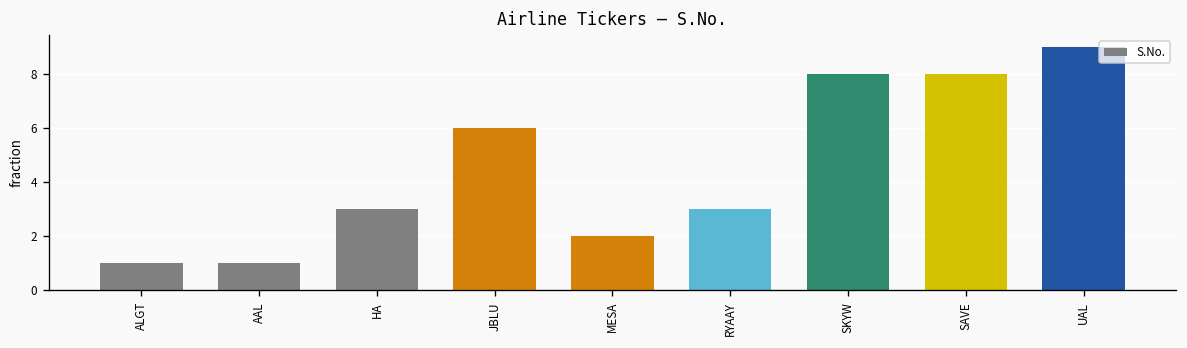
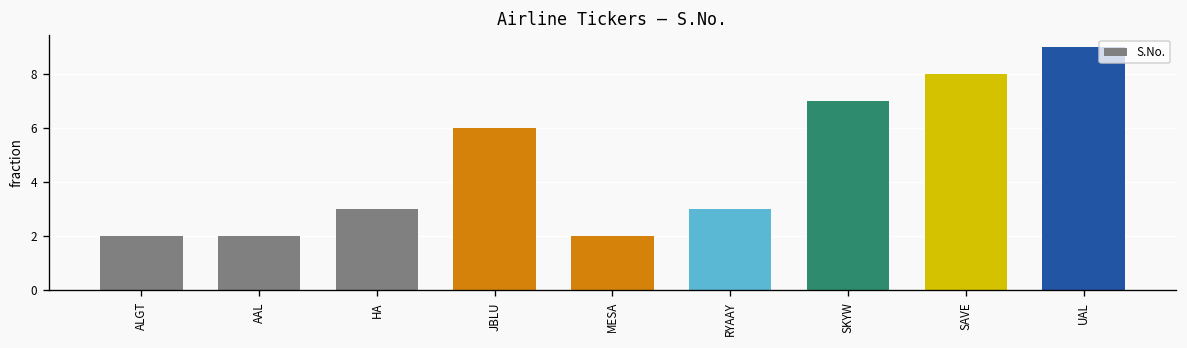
ALGT: 1 -> 2
AAL: 1 -> 2
SKYW: 8 -> 7
